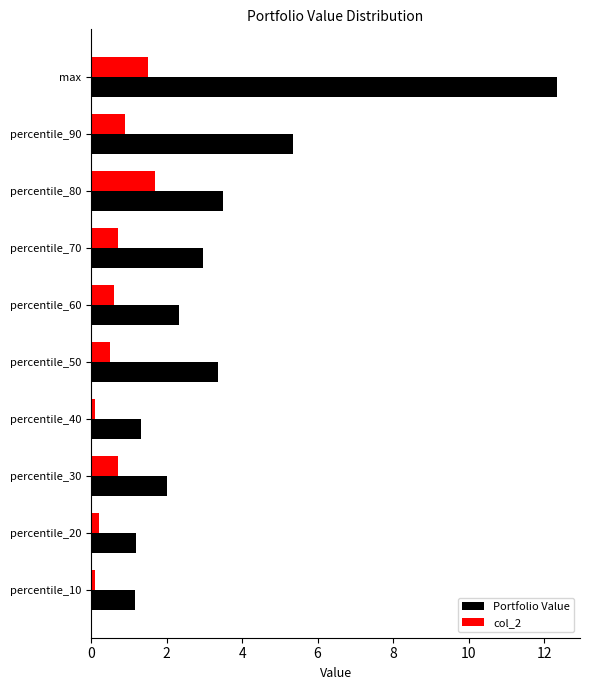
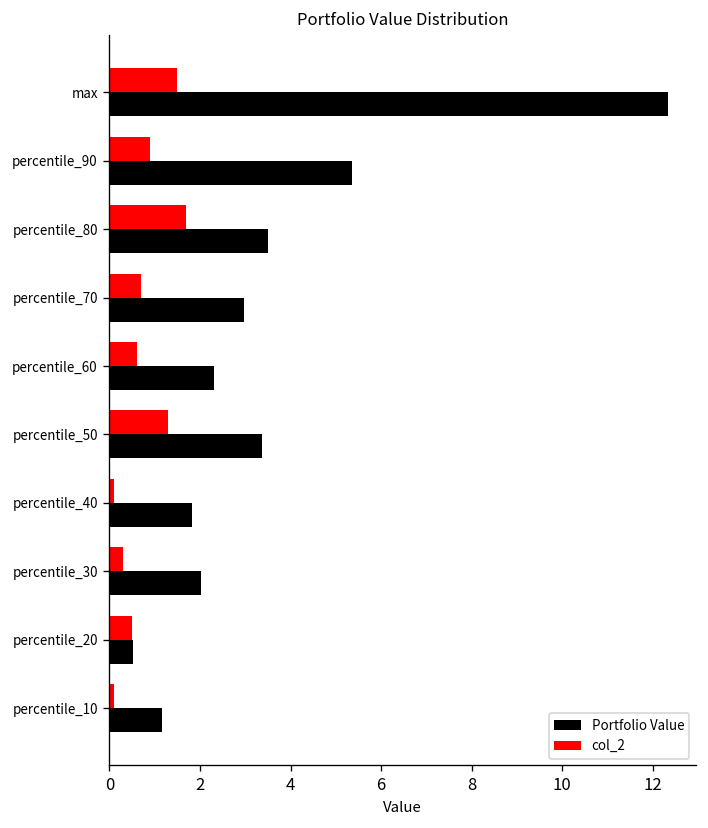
col_2, percentile_50: 0.5 -> 1.3
Portfolio Value, percentile_40: 1.3 -> 1.8
col_2, percentile_30: 0.7 -> 0.3
col_2, percentile_20: 0.2 -> 0.5
Portfolio Value, percentile_20: 1.2 -> 0.5
